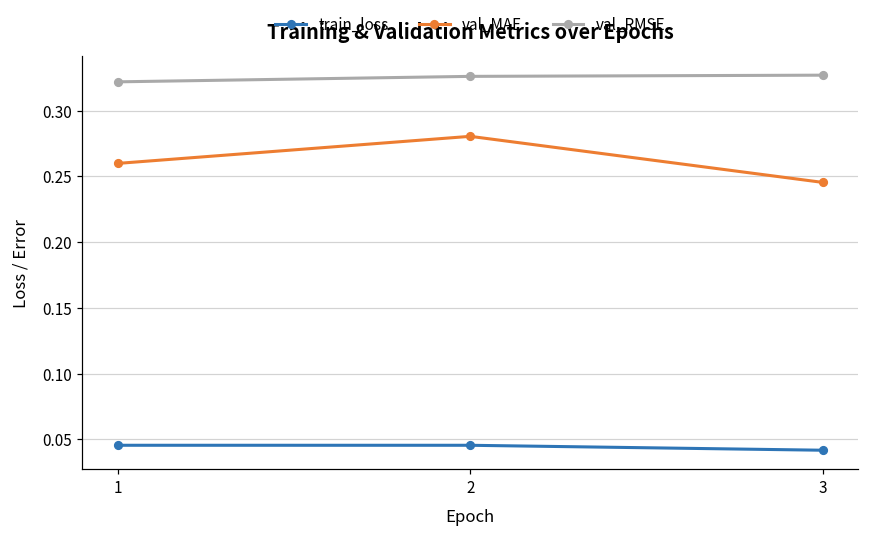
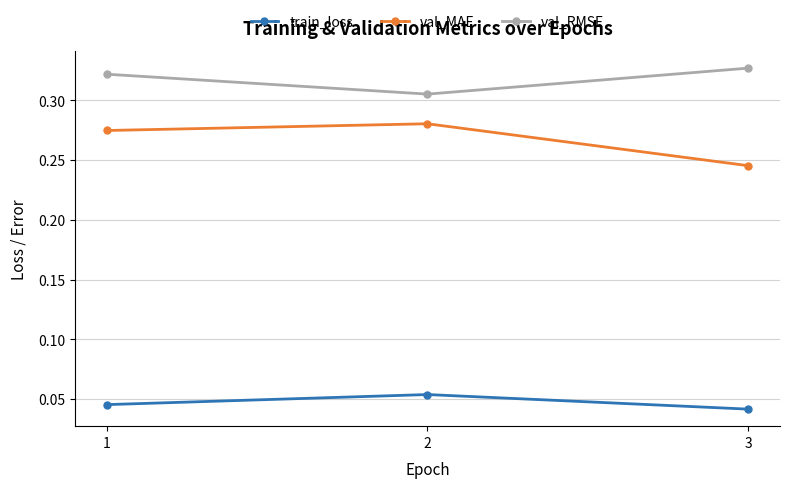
val_MAE, 1: 0.260 -> 0.275
train_loss, 2: 0.046 -> 0.054
val_RMSE, 2: 0.326 -> 0.305
